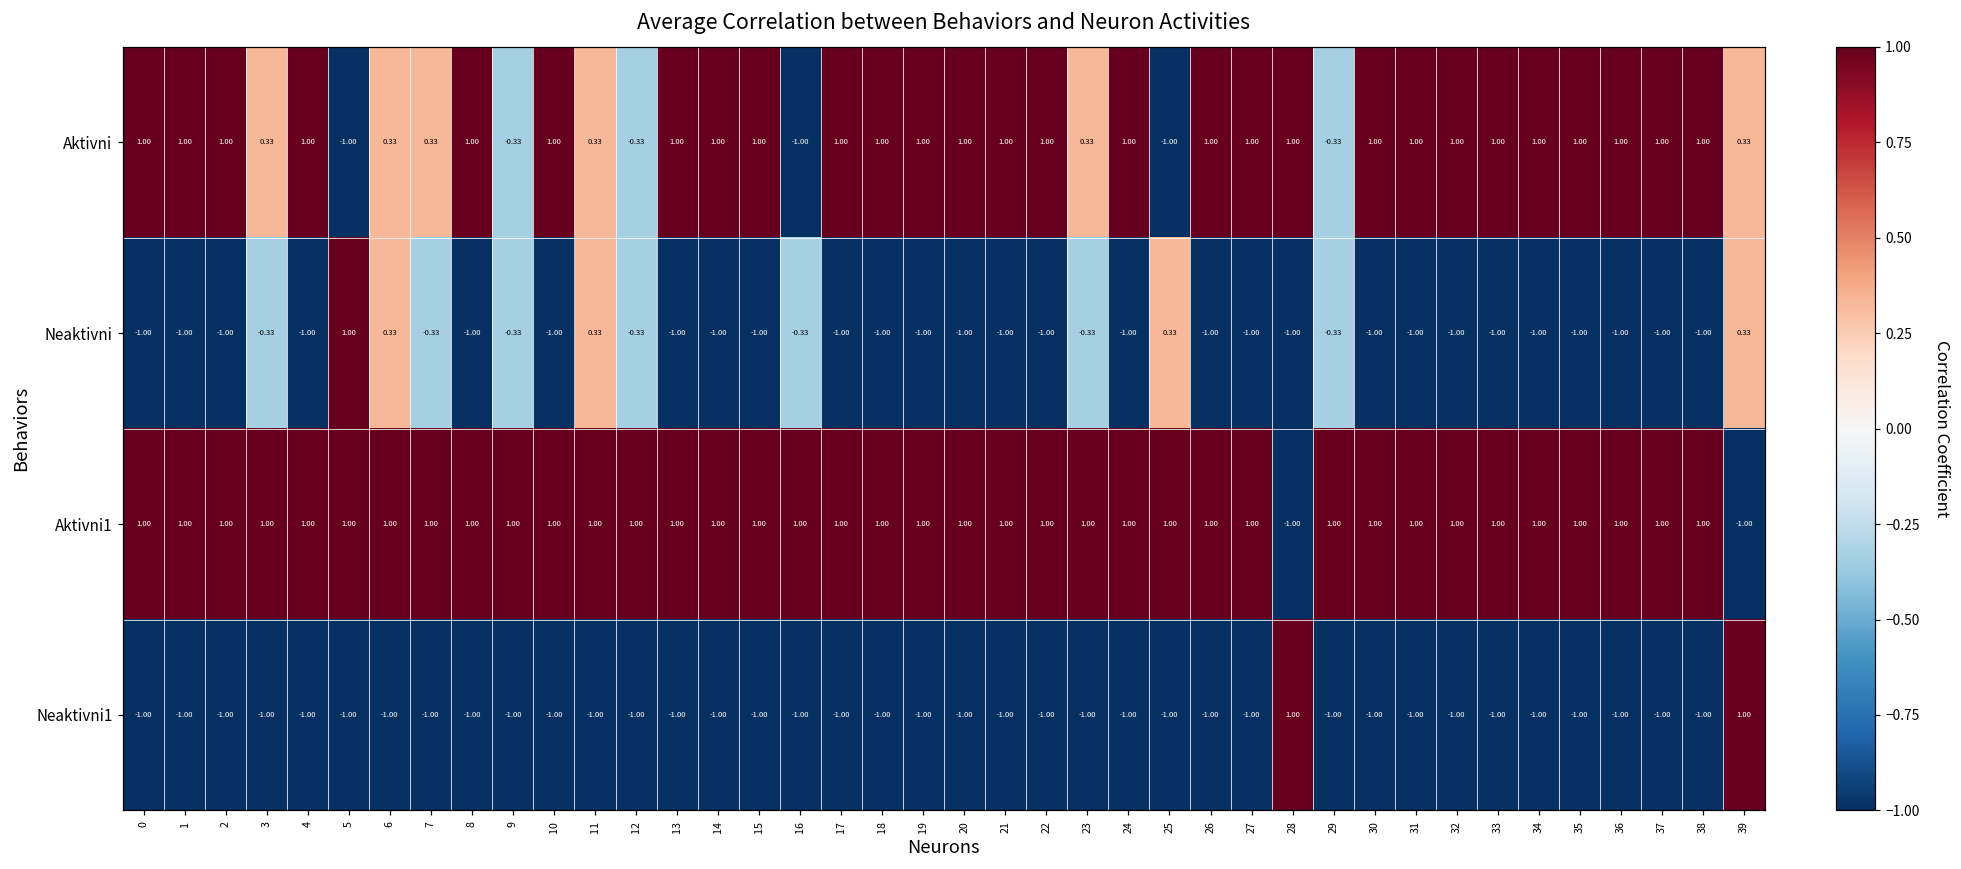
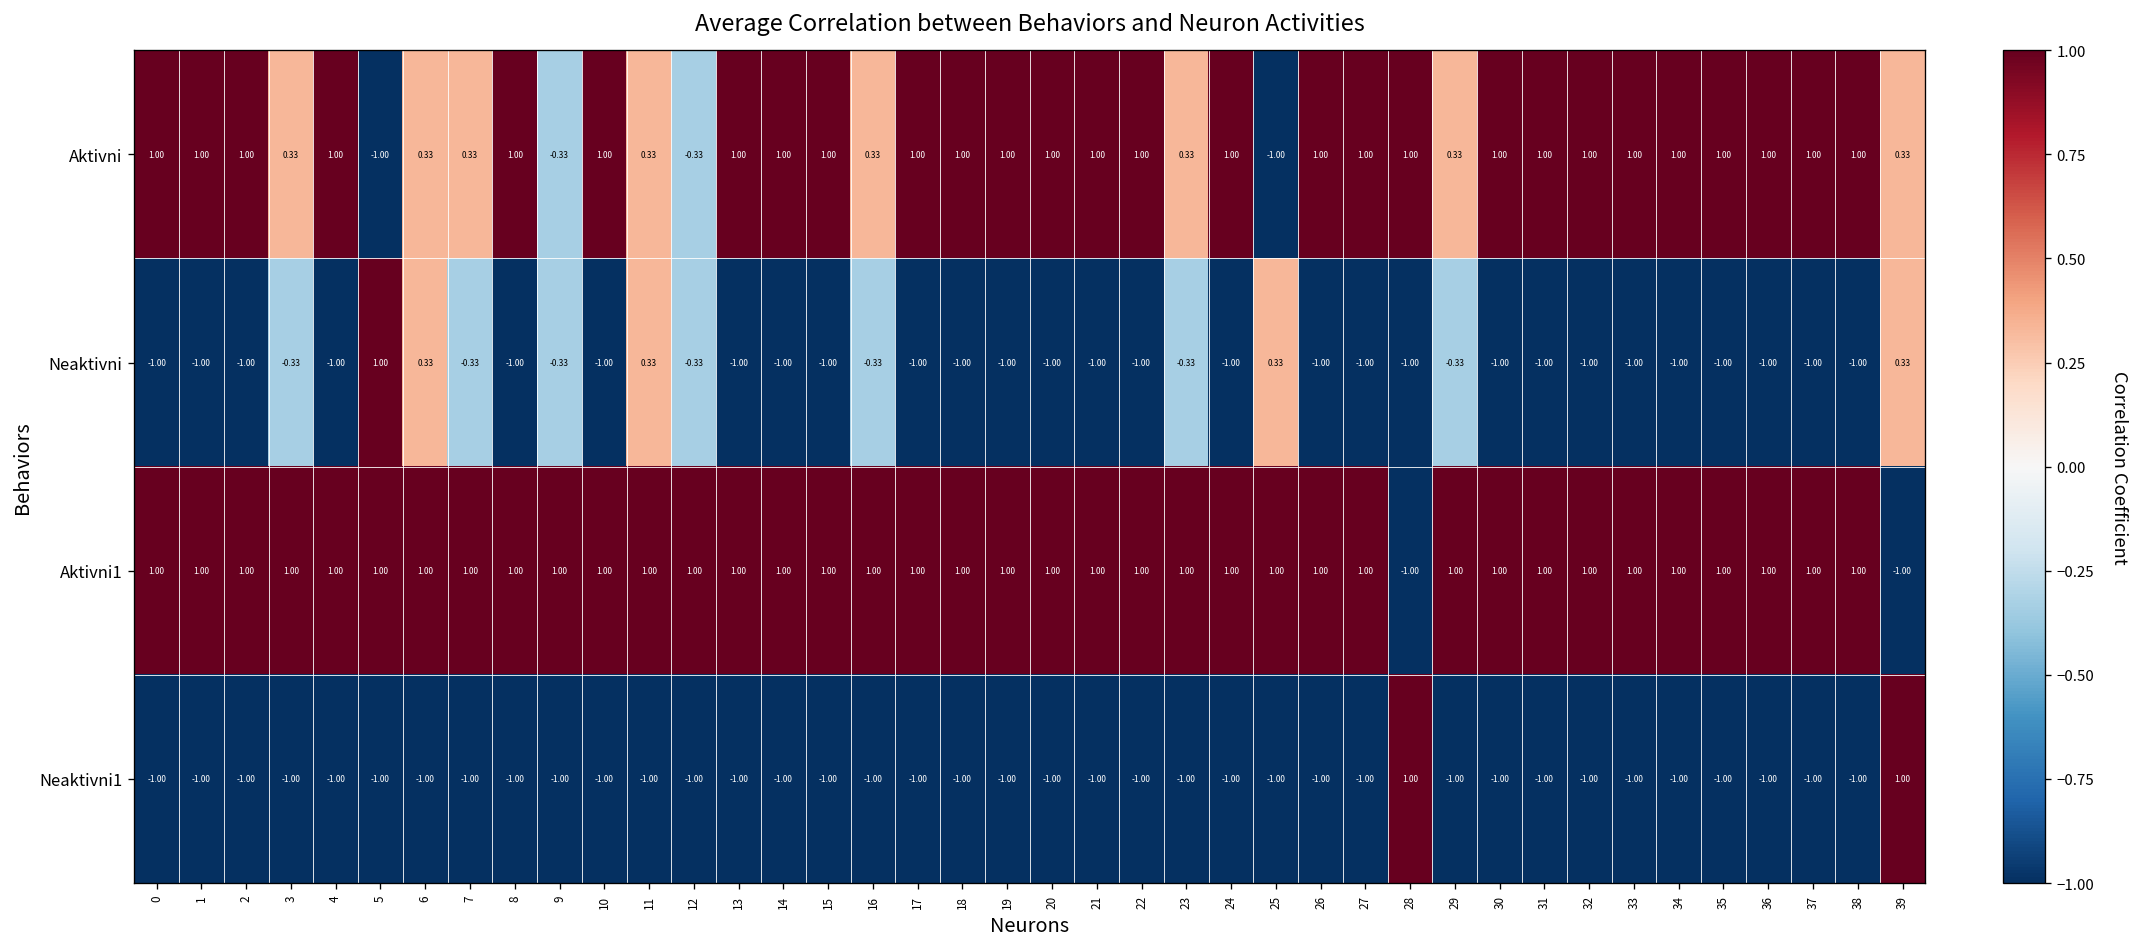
Aktivni, 16: -1.00 -> 0.33
Aktivni, 29: -0.33 -> 0.33
